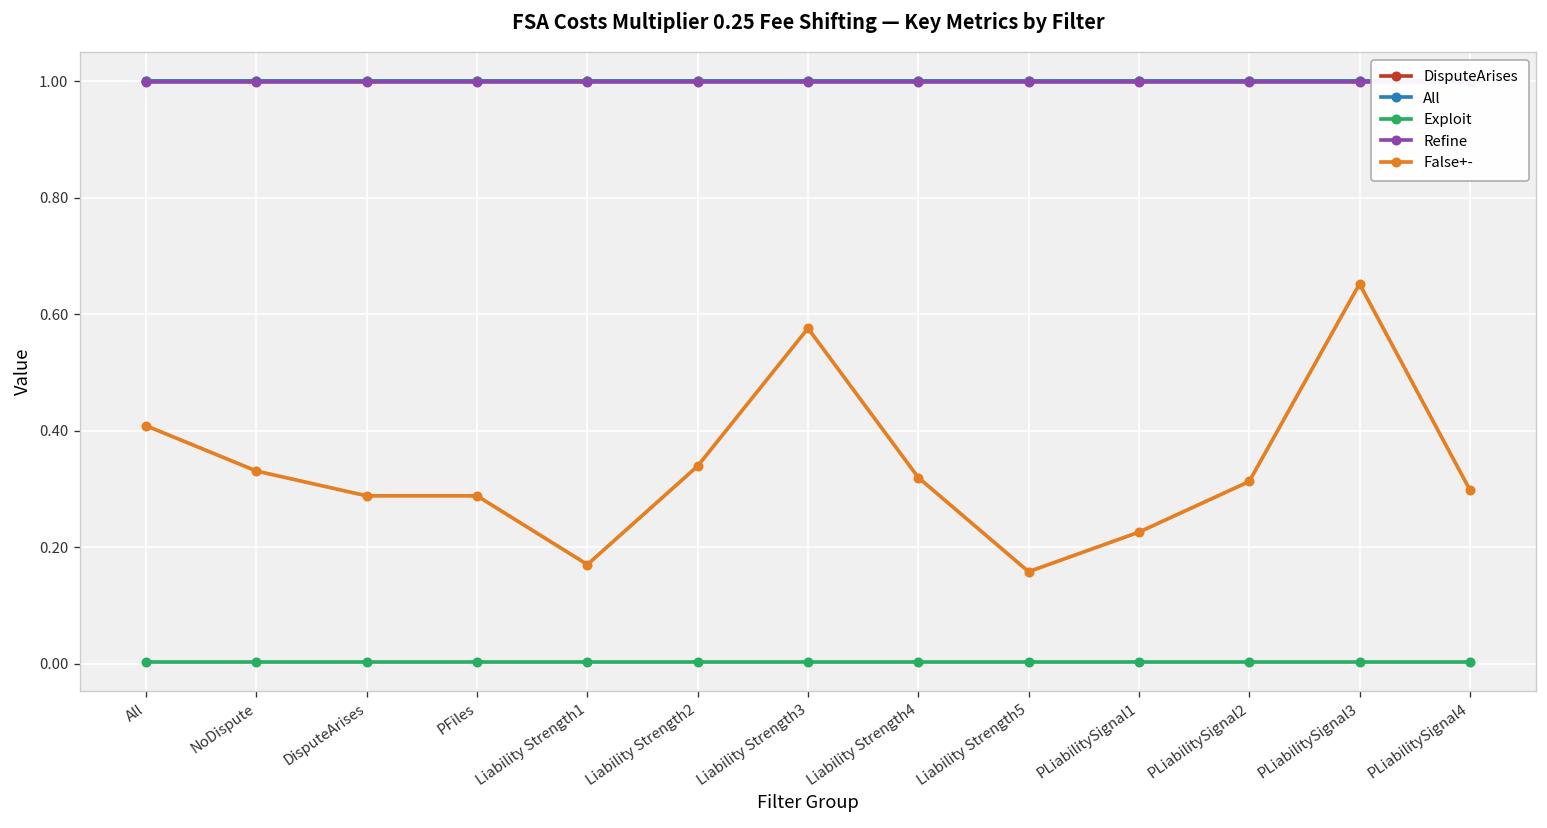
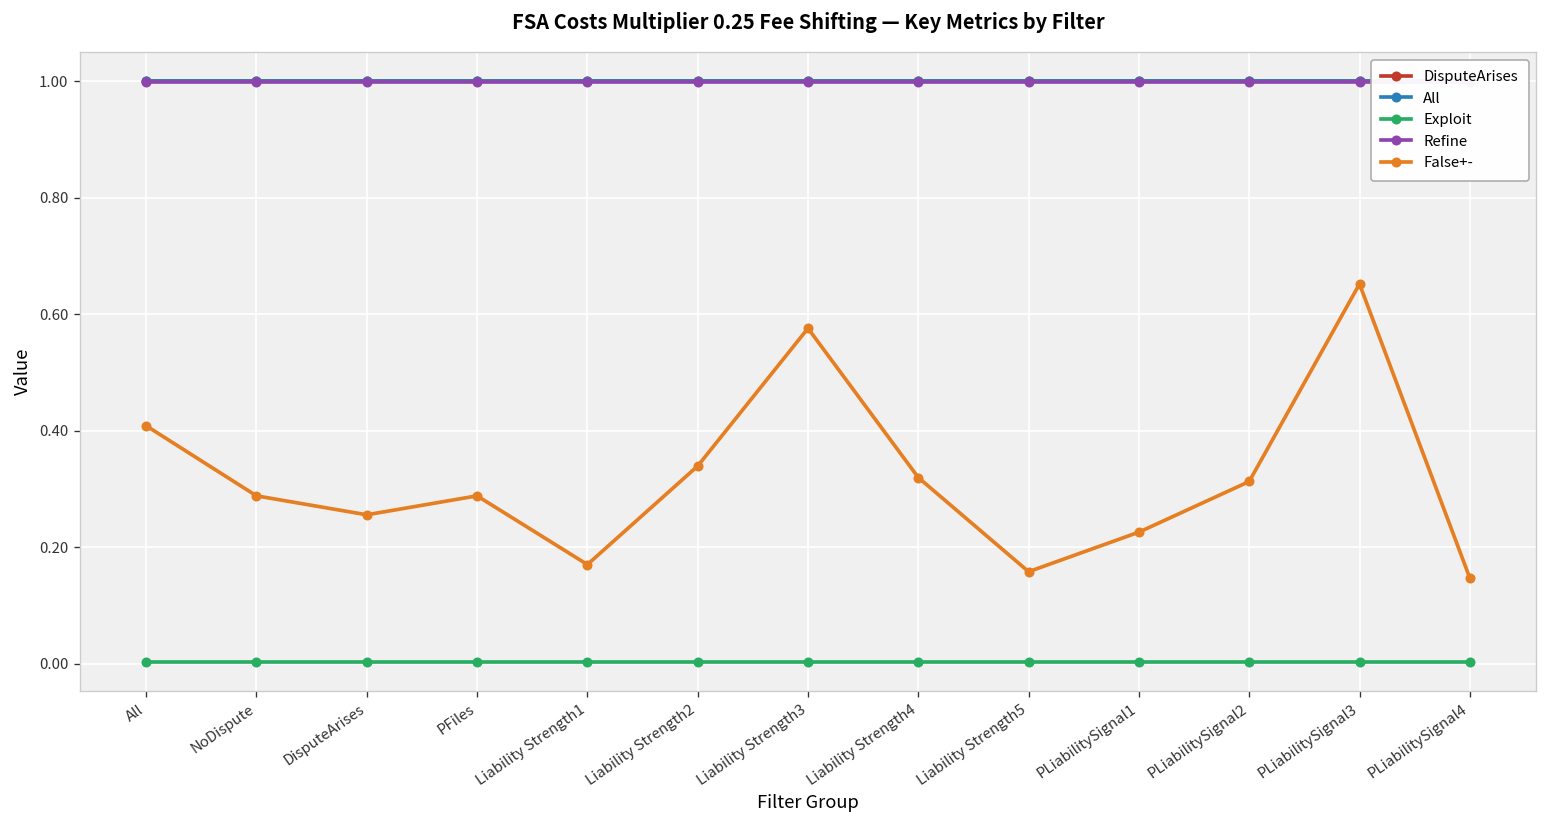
False+-, NoDispute: 0.33 -> 0.29
False+-, DisputeArises: 0.29 -> 0.26
False+-, PLiabilitySignal4: 0.30 -> 0.15
